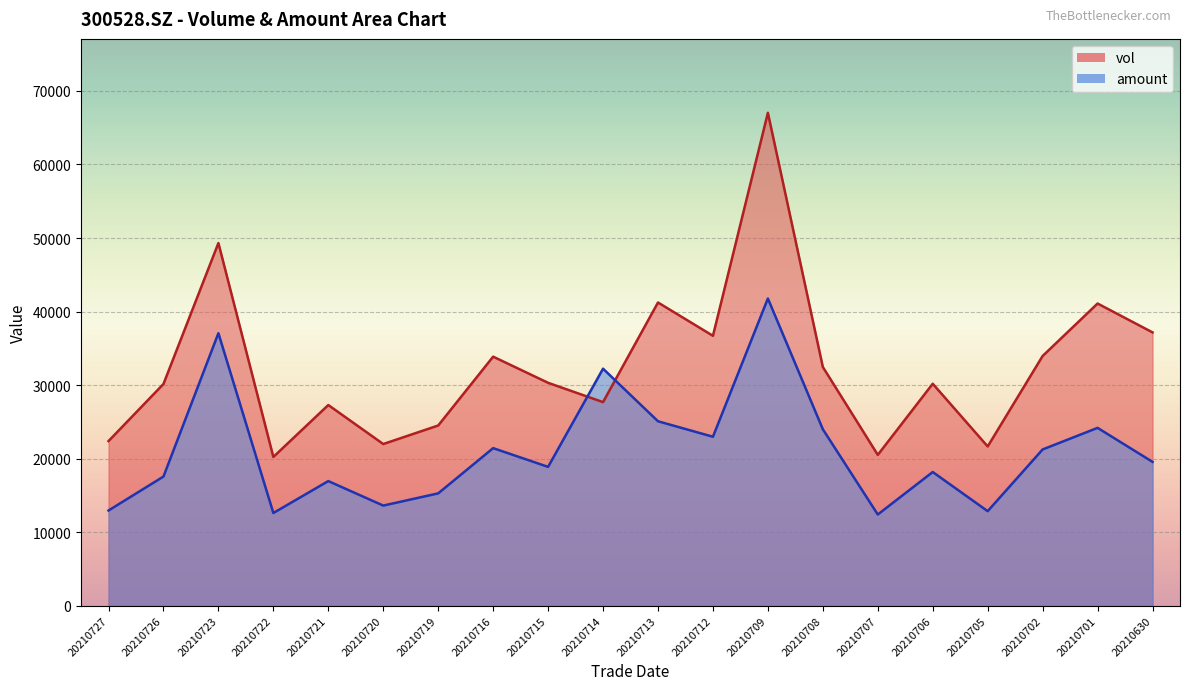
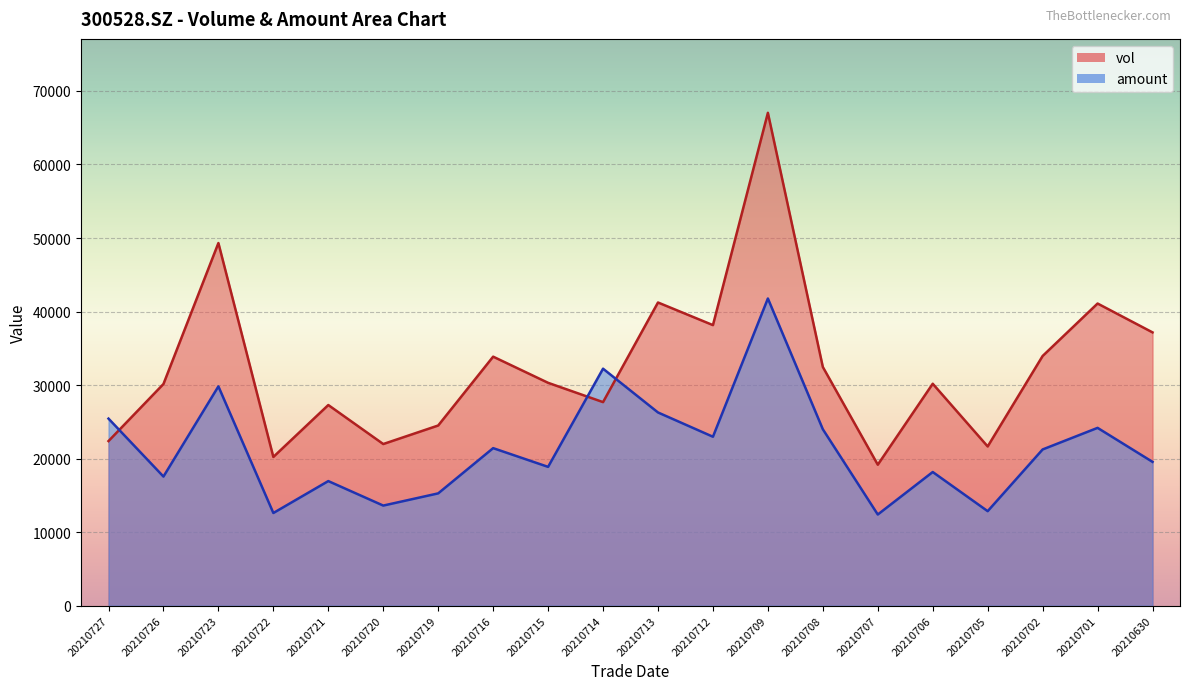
amount, 20210727: 13000 -> 25000
amount, 20210723: 37000 -> 30000
amount, 20210713: 25000 -> 26000
vol, 20210712: 37000 -> 38000
vol, 20210707: 21000 -> 19000
